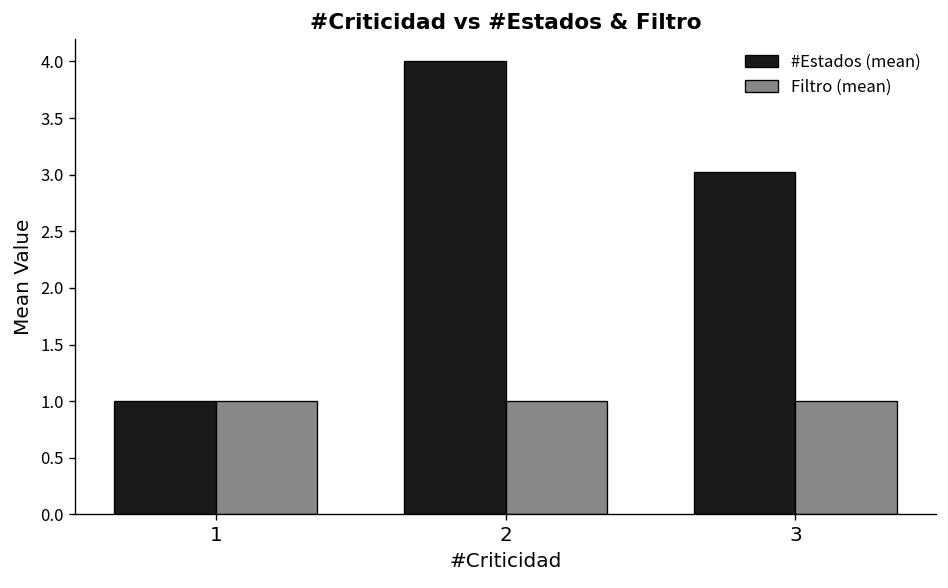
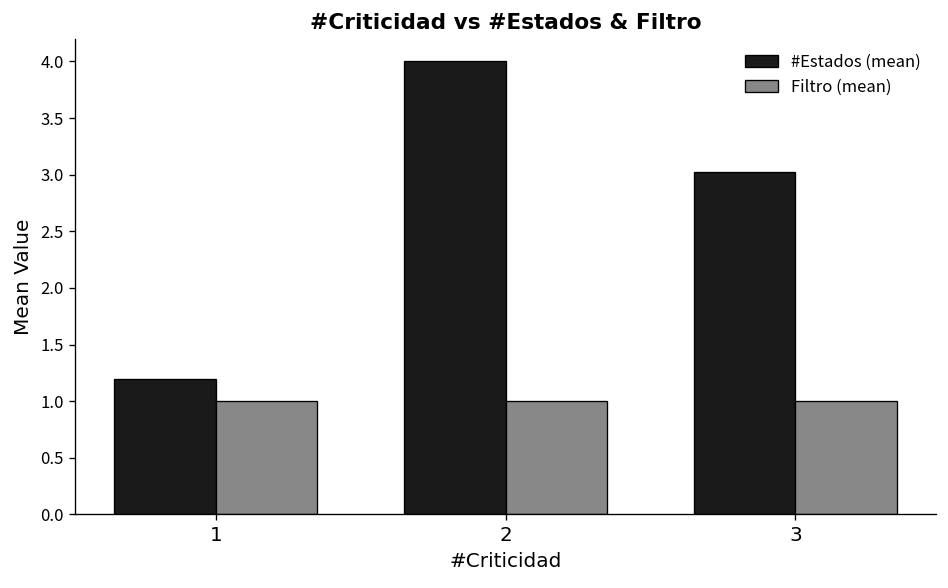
#Estados (mean), 1: 1.0 -> 1.2
